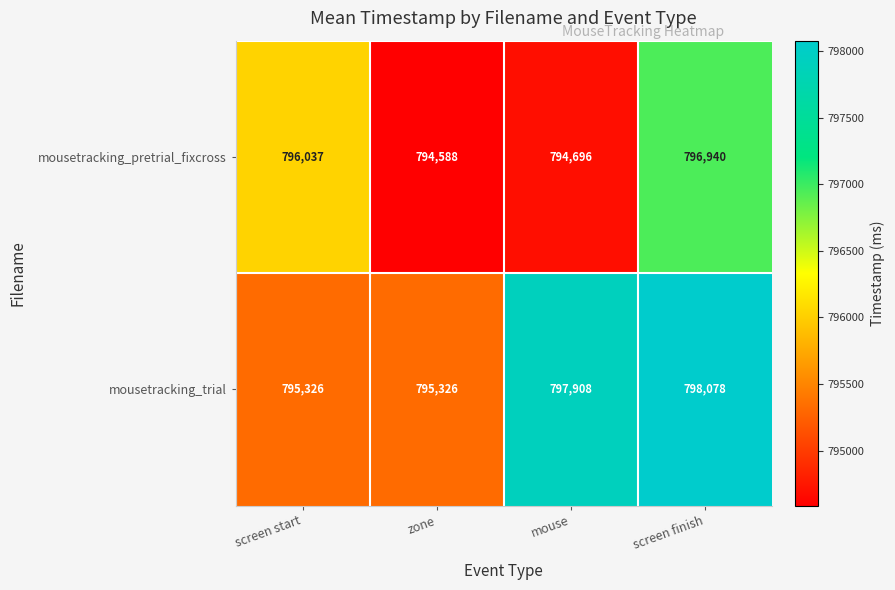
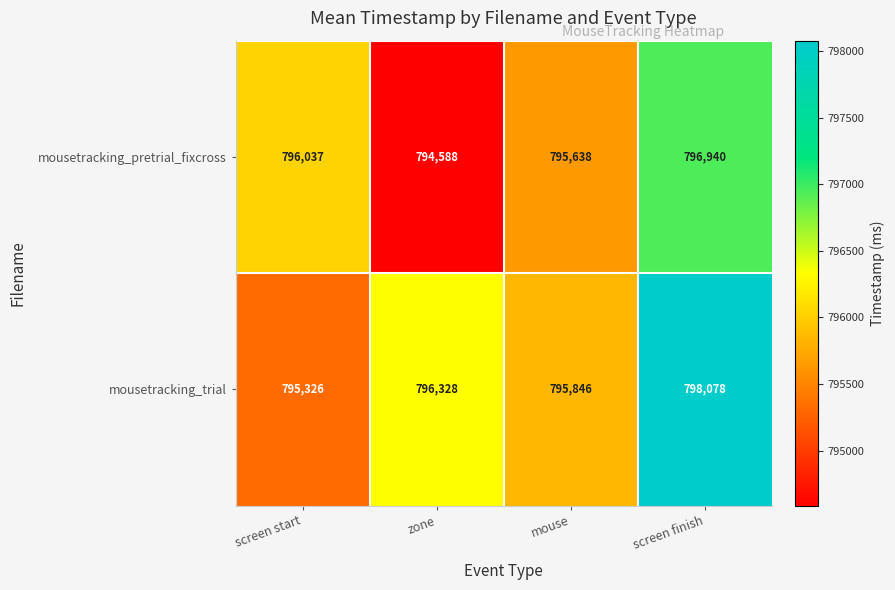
mousetracking_pretrial_fixcross, mouse: 794,696 -> 795,638
mousetracking_trial, zone: 795,326 -> 796,328
mousetracking_trial, mouse: 797,908 -> 795,846
